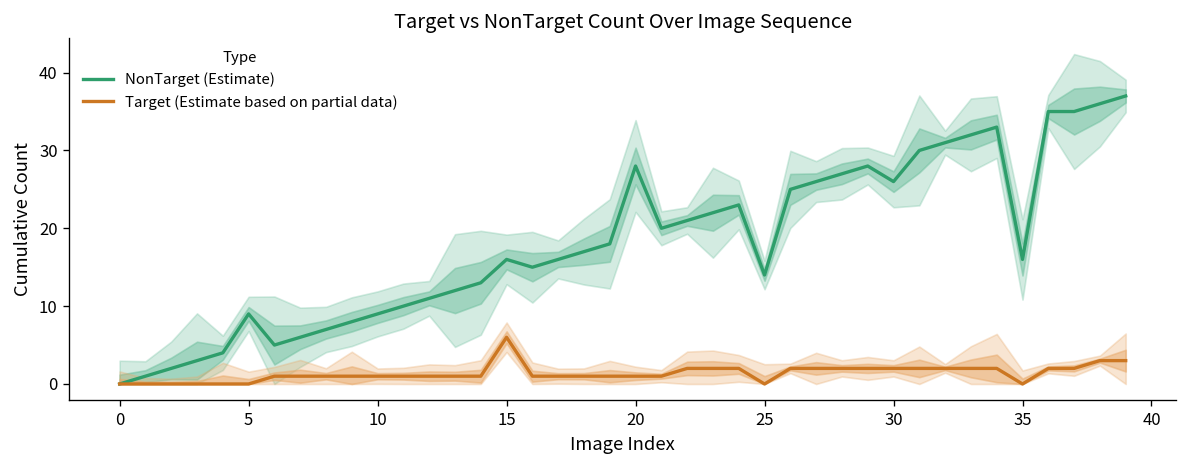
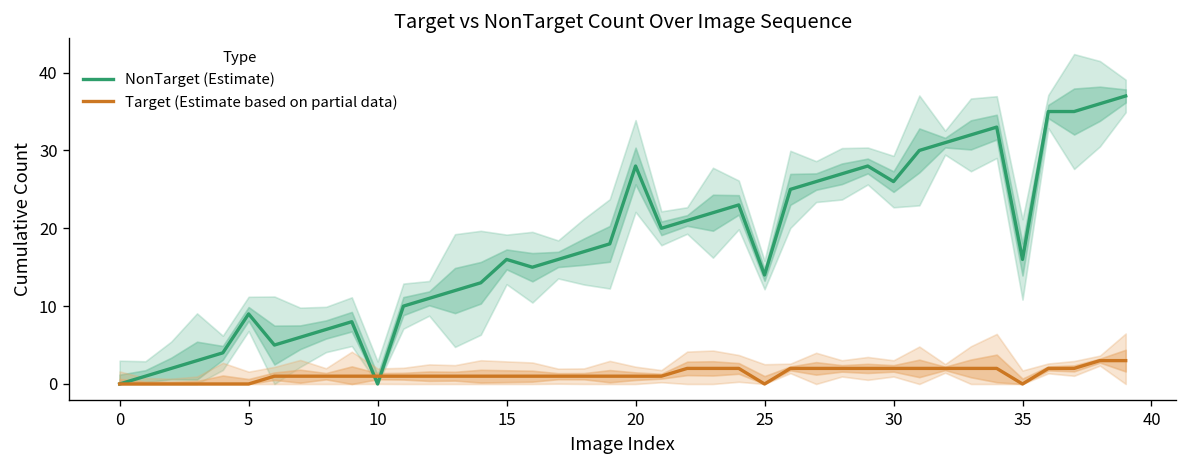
NonTarget (Estimate), 10: 9 -> 0
Target (Estimate based on partial data), 15: 6 -> 1
